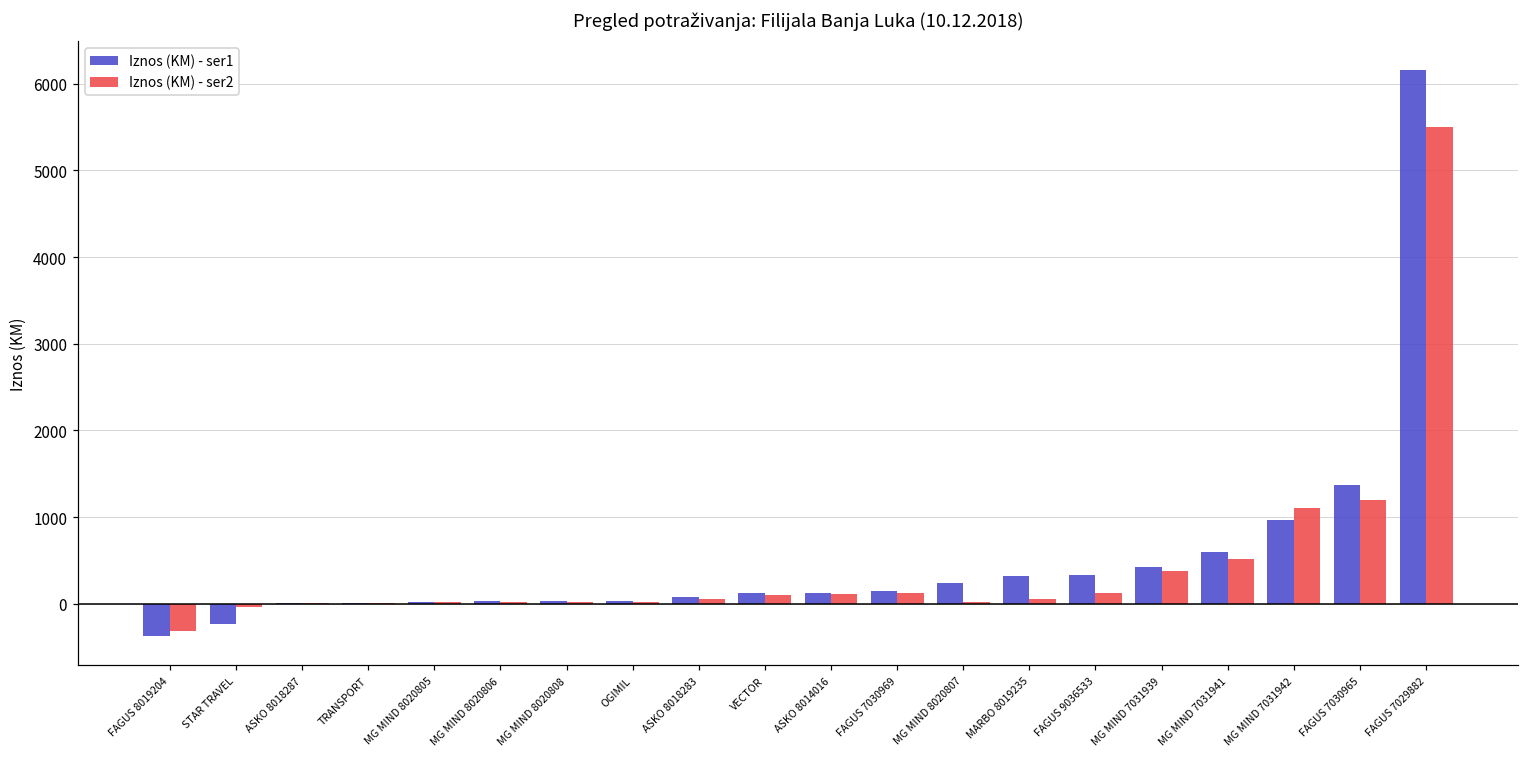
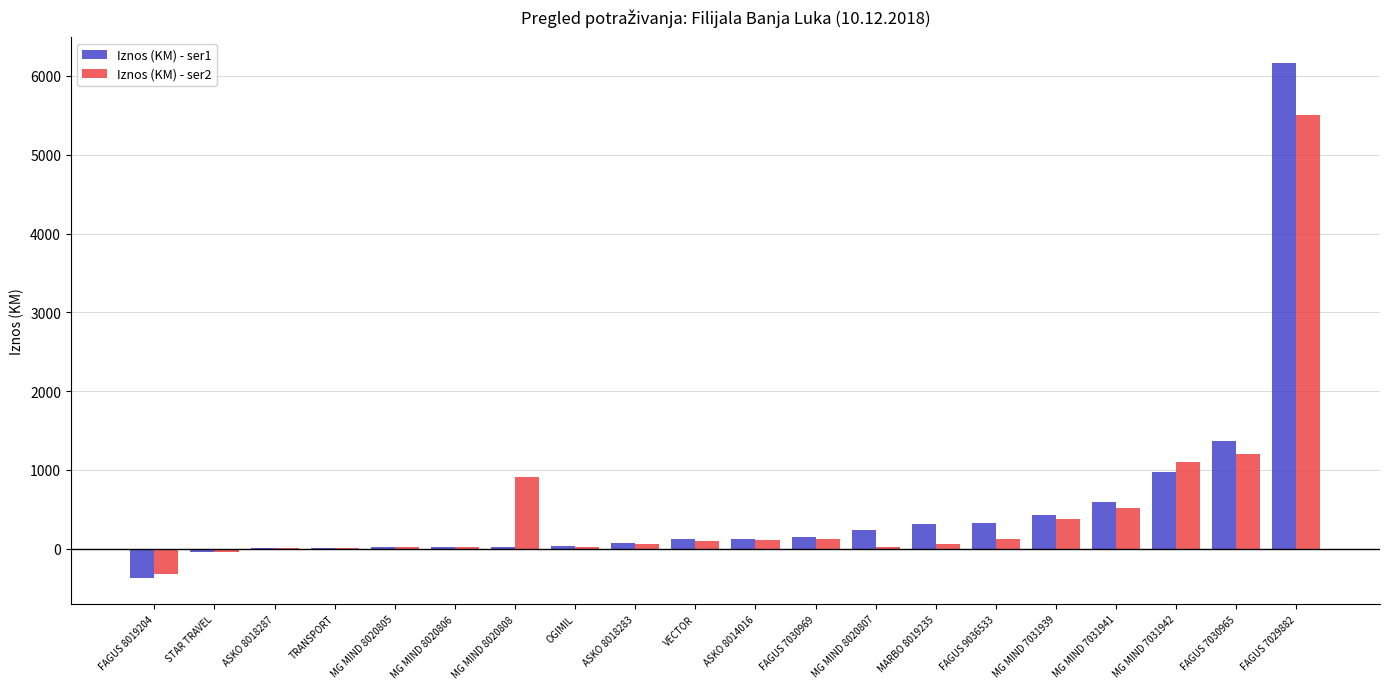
Iznos (KM) - ser1, STAR TRAVEL: -200 -> 0
Iznos (KM) - ser2, MG MIND 8020808: 0 -> 900
